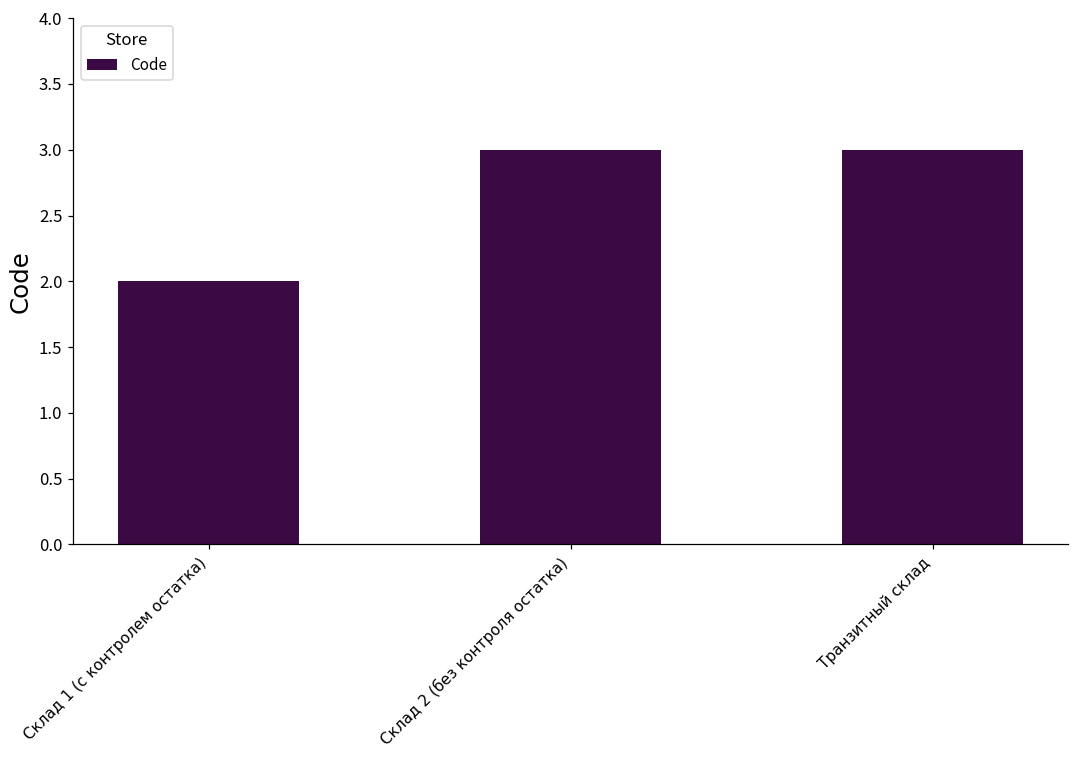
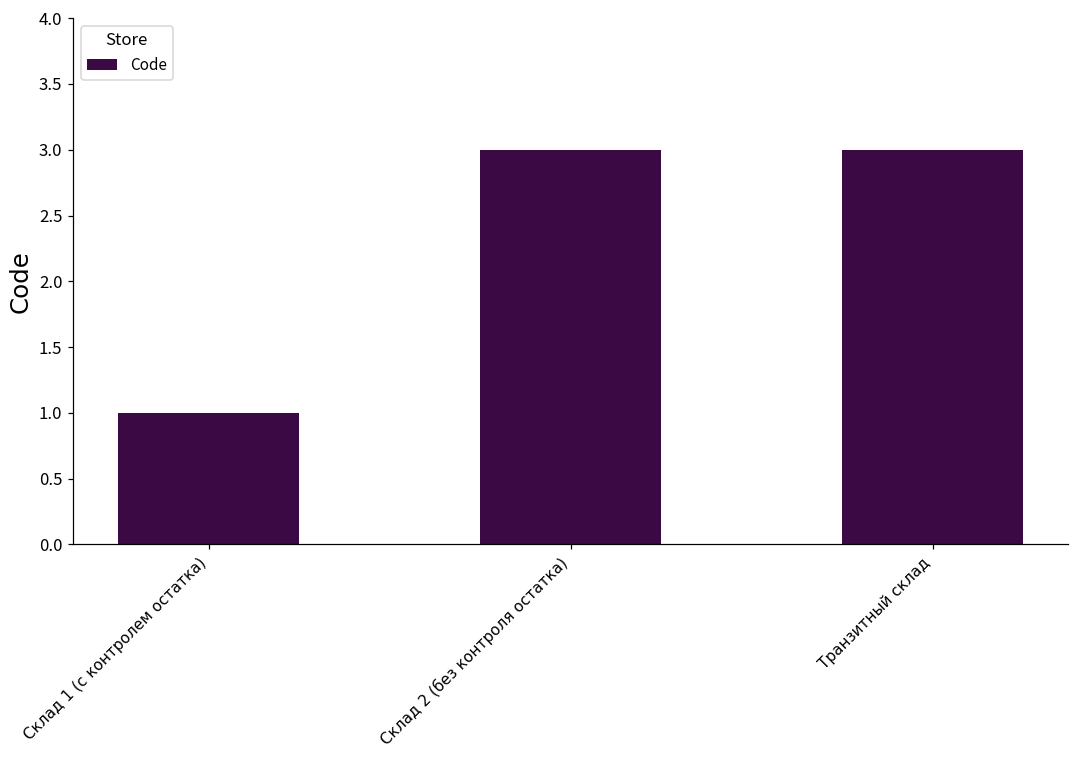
Склад 1 (с контролем остатка): 2 -> 1
